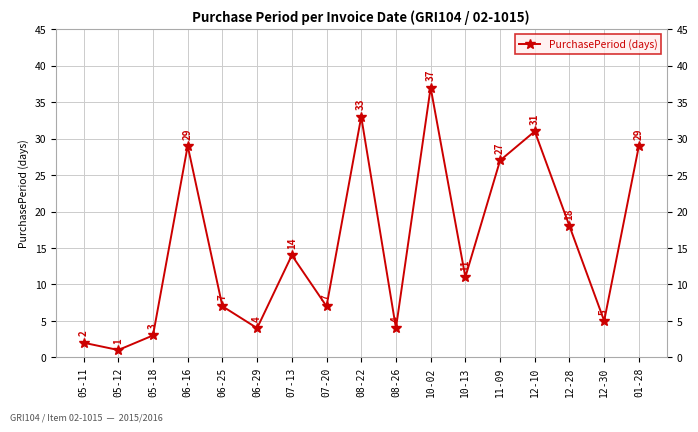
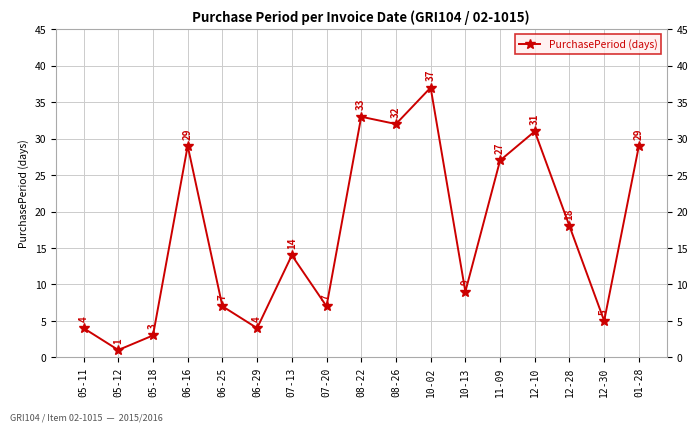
05-11: 2 -> 4
08-26: 4 -> 32
10-13: 11 -> 9
